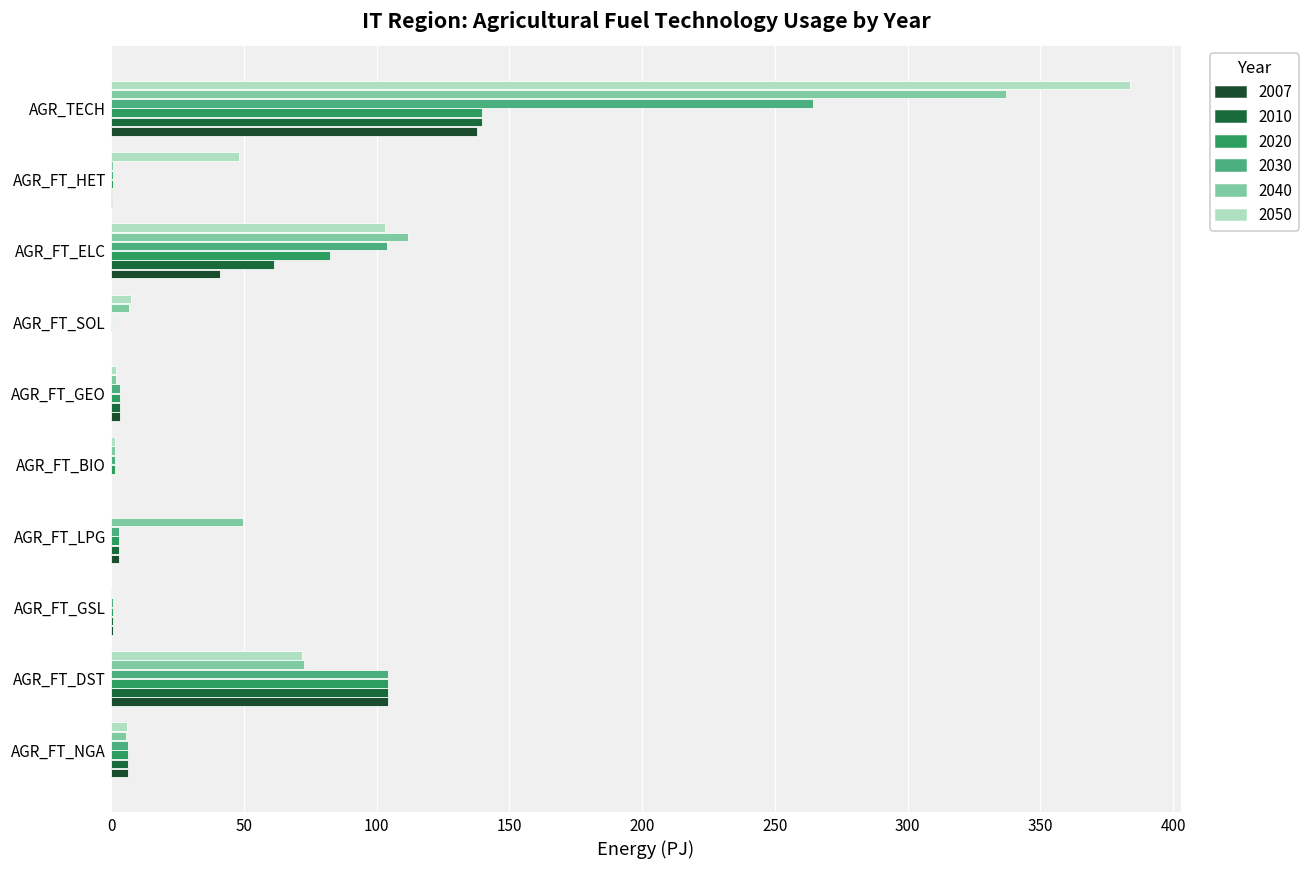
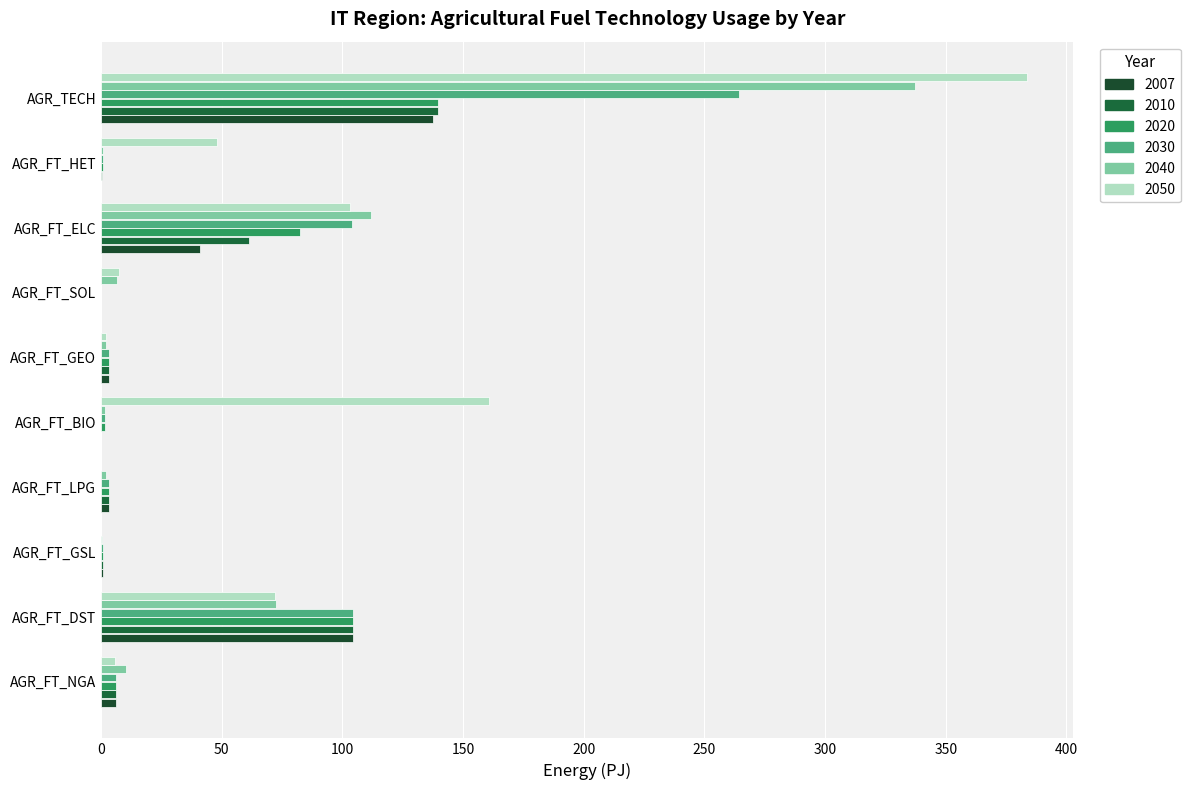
2050, AGR_FT_BIO: 1 -> 161
2040, AGR_FT_LPG: 50 -> 2
2040, AGR_FT_NGA: 6 -> 10
